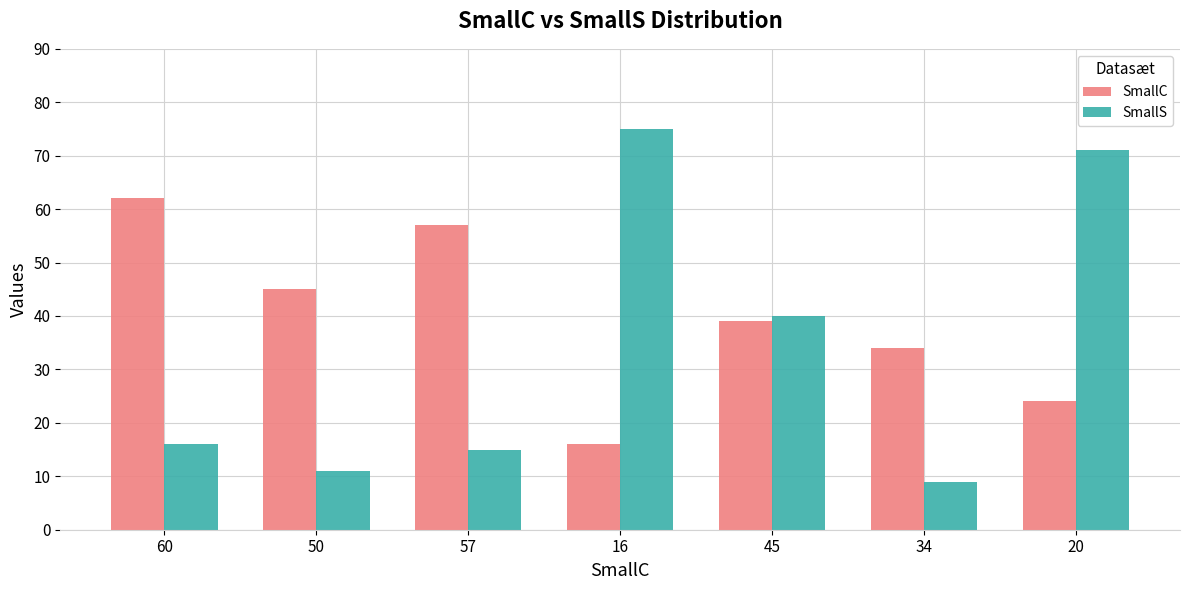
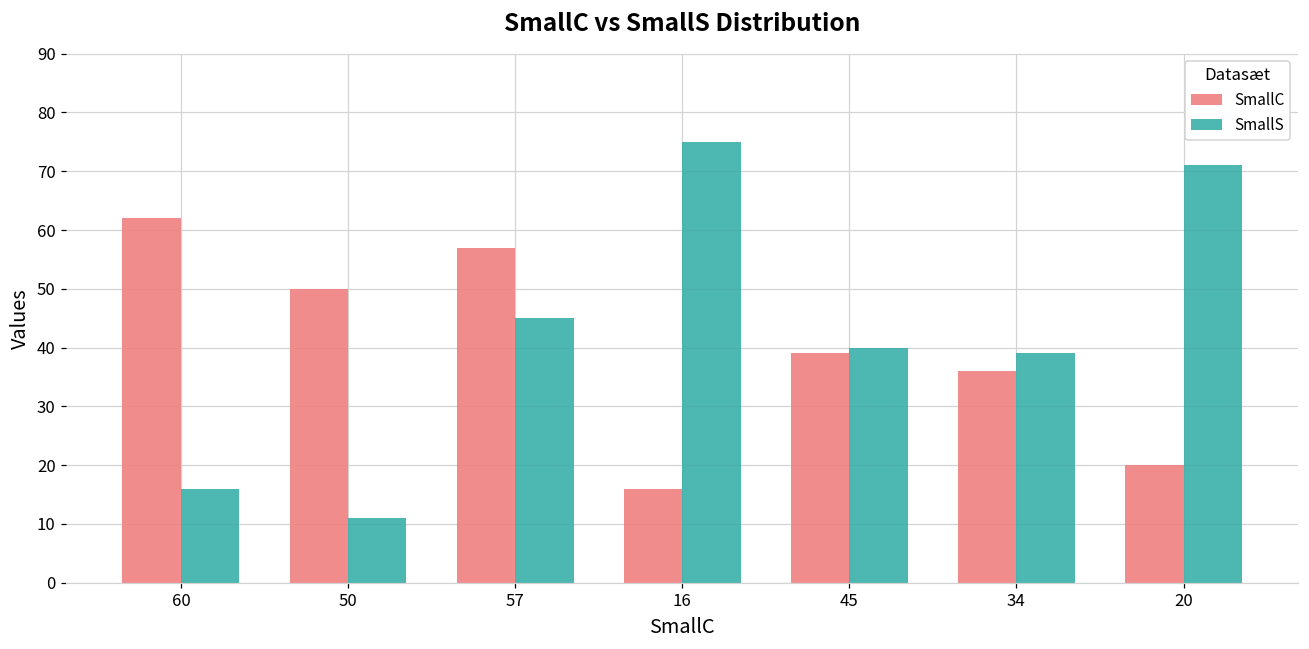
SmallC, 50: 45 -> 50
SmallS, 57: 15 -> 45
SmallC, 34: 34 -> 36
SmallS, 34: 9 -> 39
SmallC, 20: 24 -> 20
